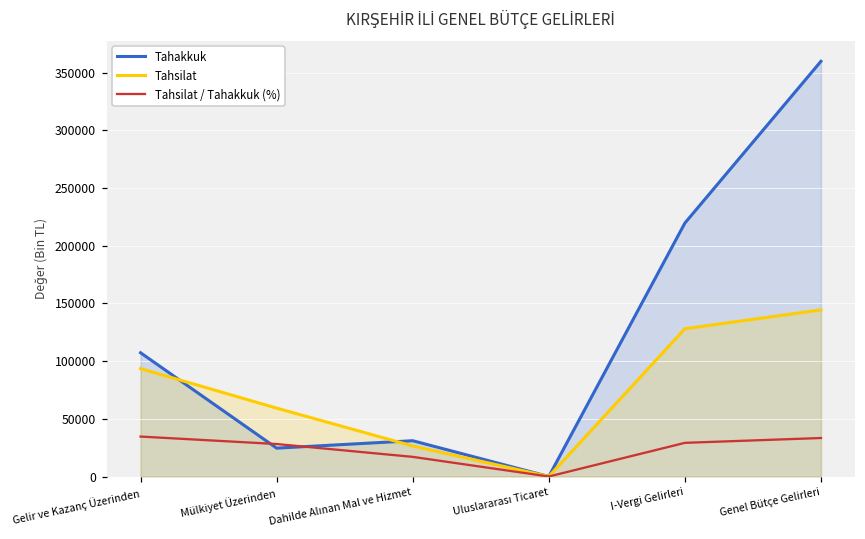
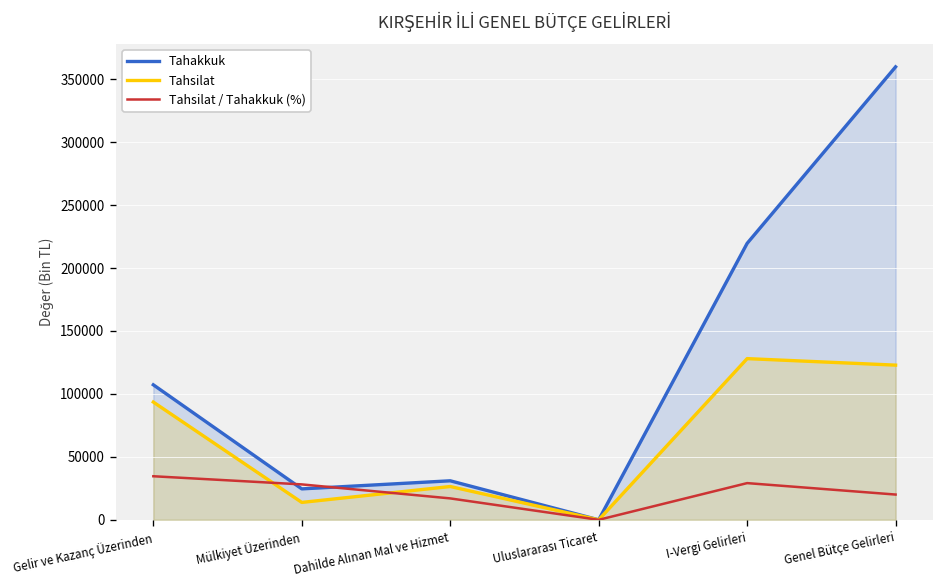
Tahsilat, Mülkiyet Üzerinden: 59000 -> 14000
Tahsilat, Genel Bütçe Gelirleri: 144000 -> 123000
Tahsilat / Tahakkuk (%), Genel Bütçe Gelirleri: 33000 -> 20000
